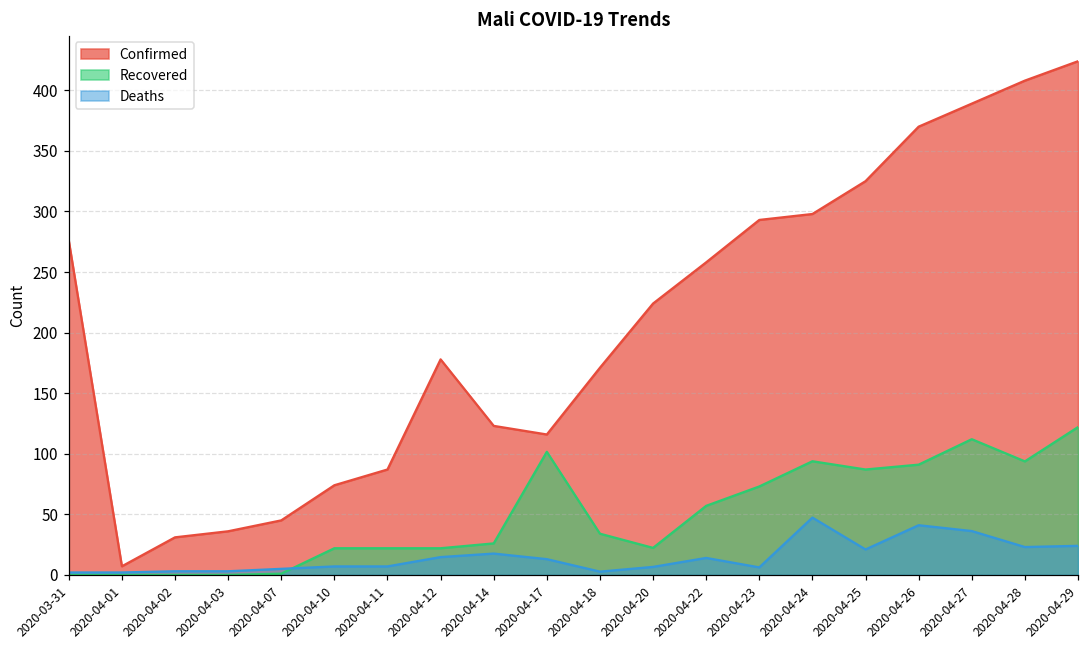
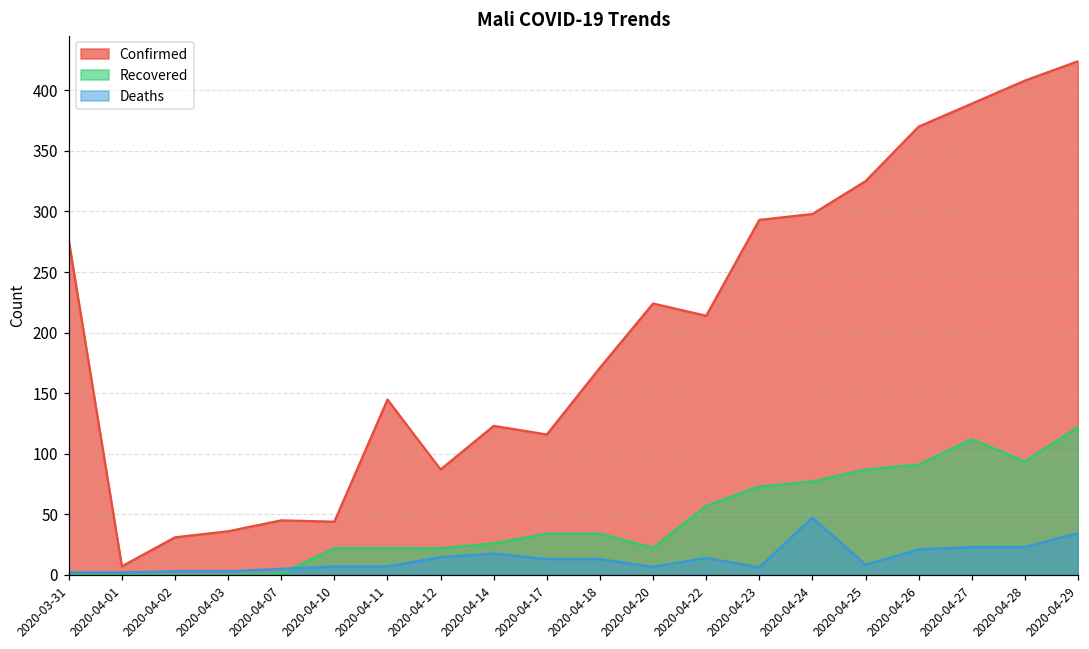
Confirmed, 2020-04-10: 74 -> 44
Confirmed, 2020-04-11: 87 -> 145
Confirmed, 2020-04-12: 178 -> 87
Recovered, 2020-04-17: 102 -> 34
Deaths, 2020-04-18: 3 -> 13
Confirmed, 2020-04-22: 258 -> 214
Recovered, 2020-04-24: 94 -> 77
Deaths, 2020-04-25: 21 -> 9
Deaths, 2020-04-26: 41 -> 21
Deaths, 2020-04-27: 36 -> 23
Deaths, 2020-04-29: 24 -> 35
